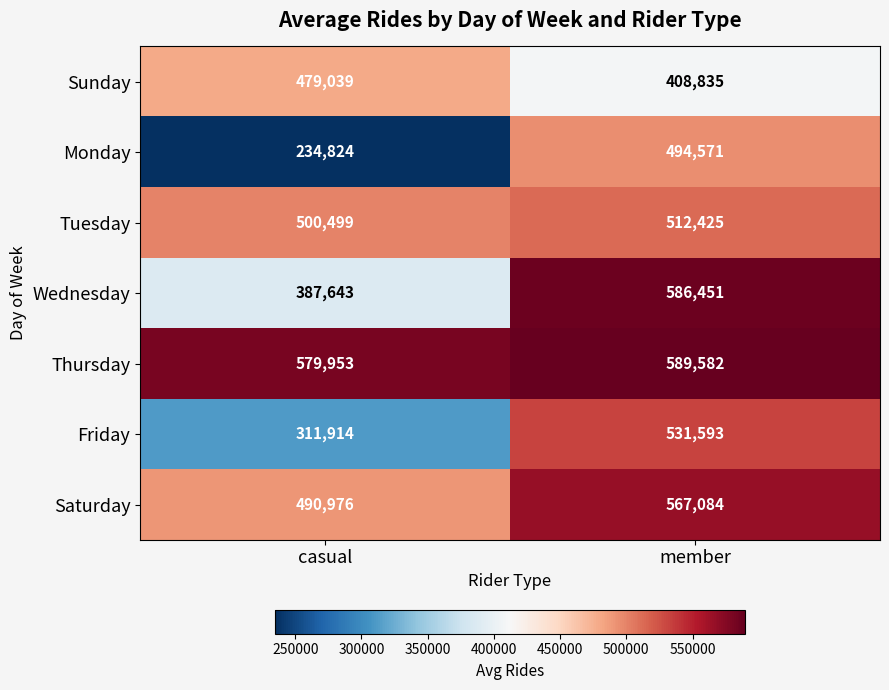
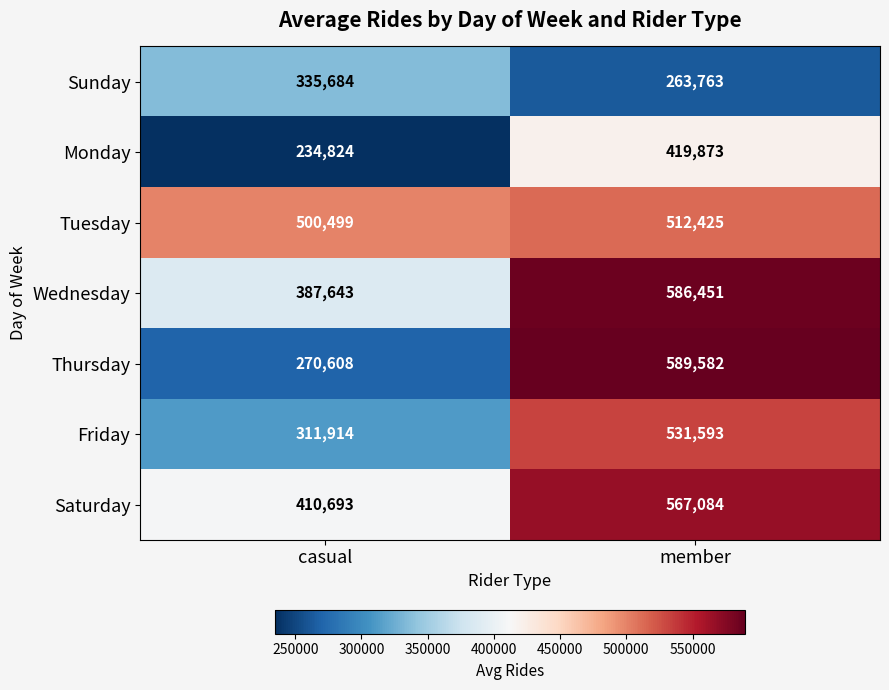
Sunday, casual: 479,039 -> 335,684
Sunday, member: 408,835 -> 263,763
Monday, member: 494,571 -> 419,873
Thursday, casual: 579,953 -> 270,608
Saturday, casual: 490,976 -> 410,693
